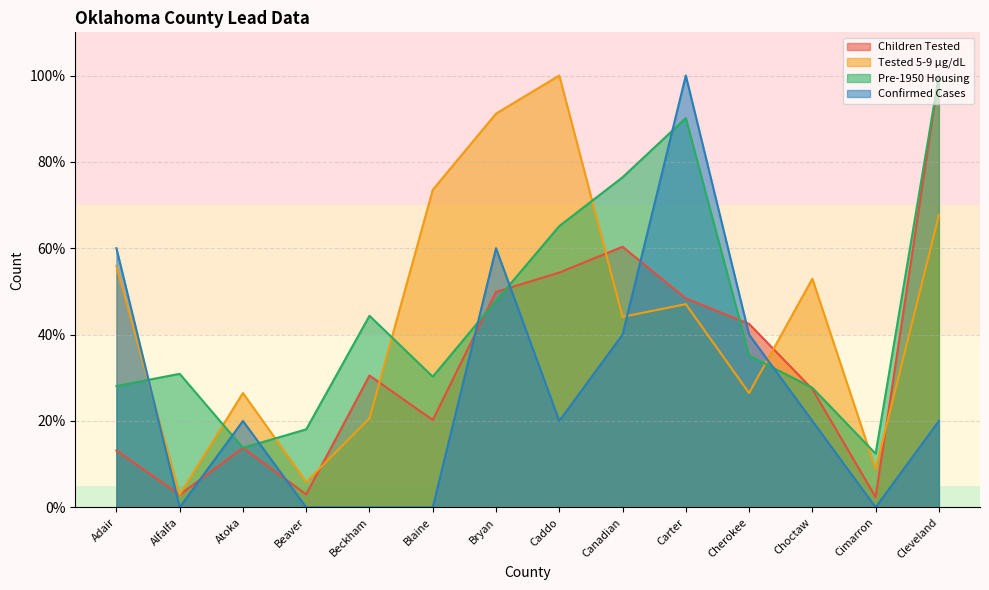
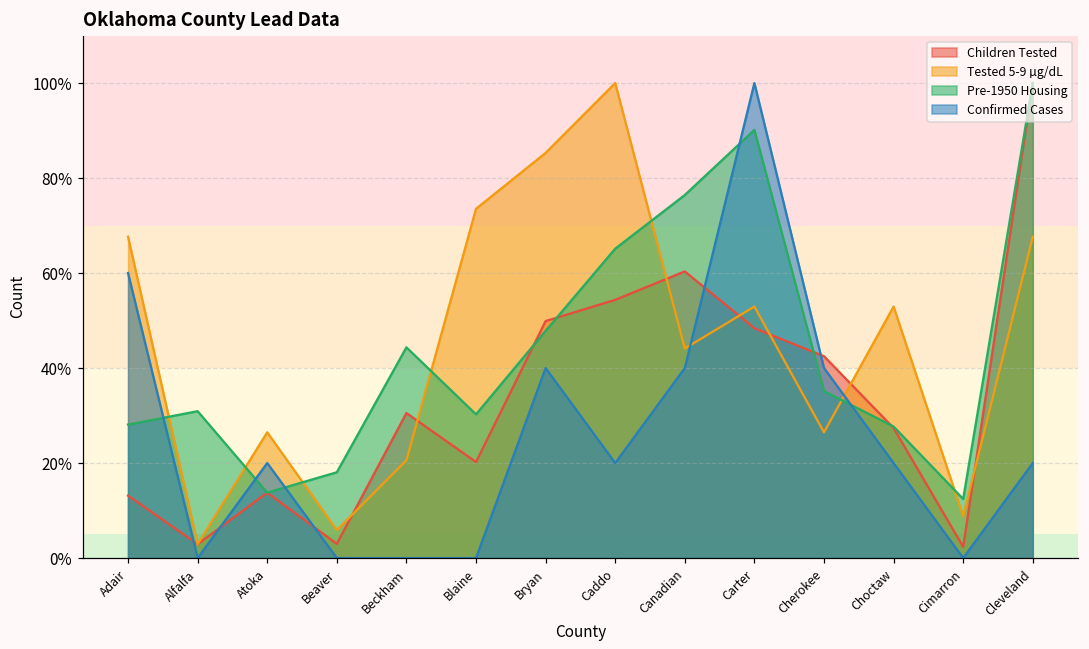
Tested 5-9 µg/dL, Adair: 56% -> 68%
Tested 5-9 µg/dL, Bryan: 91% -> 85%
Confirmed Cases, Bryan: 60% -> 40%
Tested 5-9 µg/dL, Carter: 47% -> 53%
